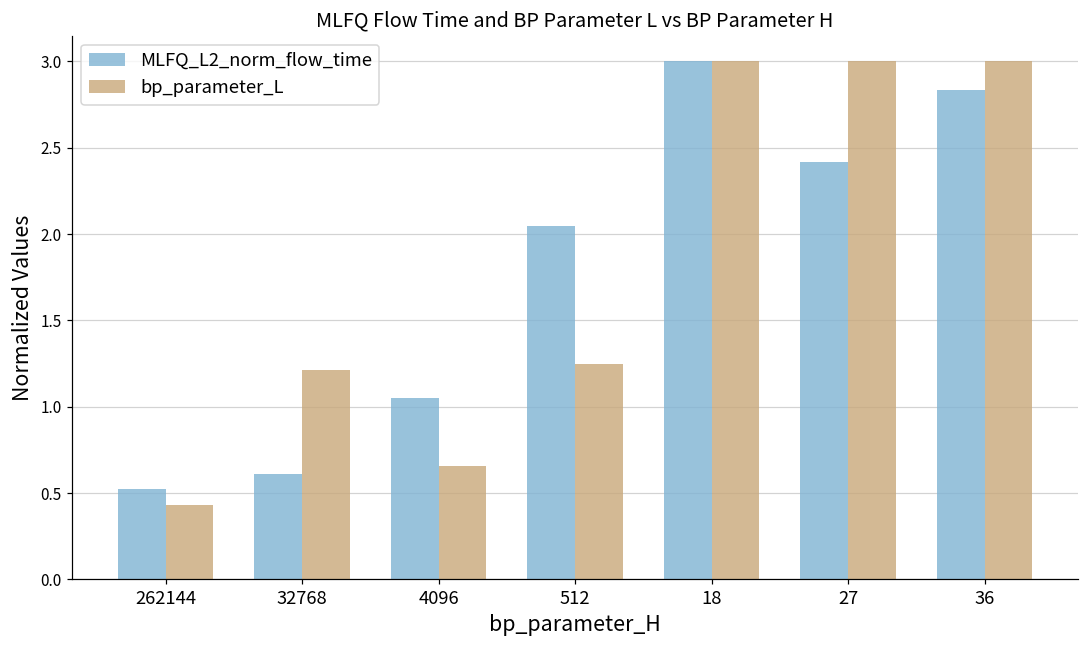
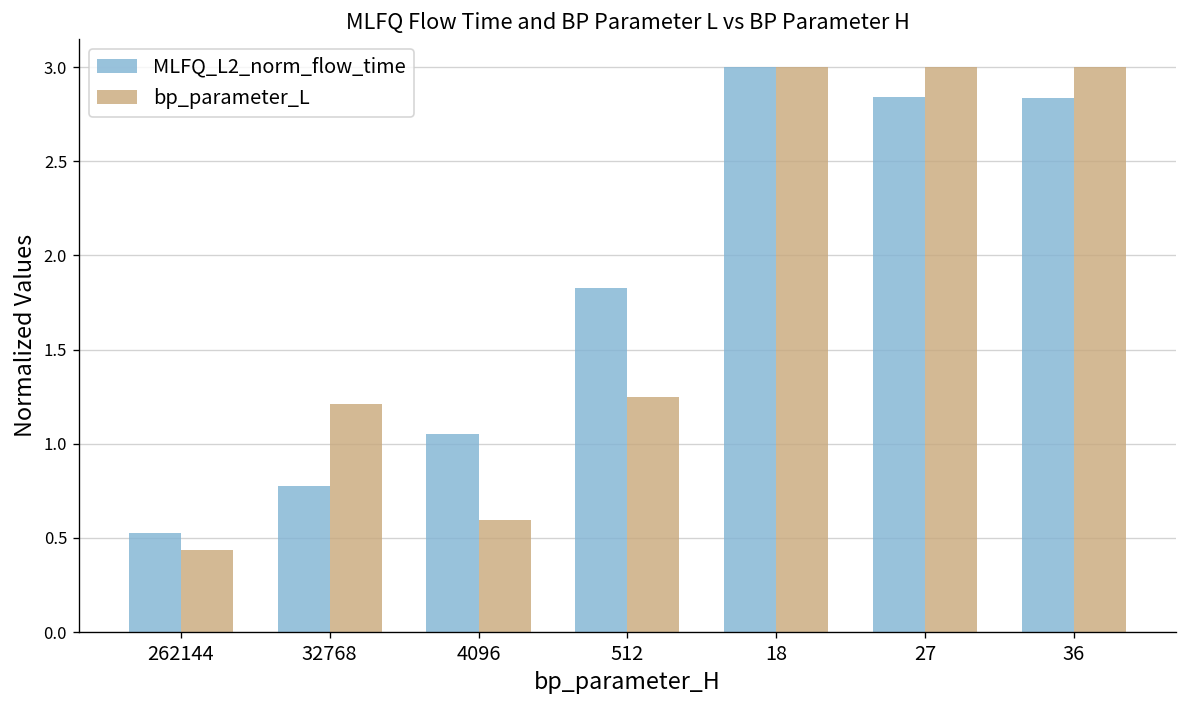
MLFQ_L2_norm_flow_time, 32768: 0.61 -> 0.78
bp_parameter_L, 4096: 0.66 -> 0.60
MLFQ_L2_norm_flow_time, 512: 2.05 -> 1.83
MLFQ_L2_norm_flow_time, 27: 2.42 -> 2.84
